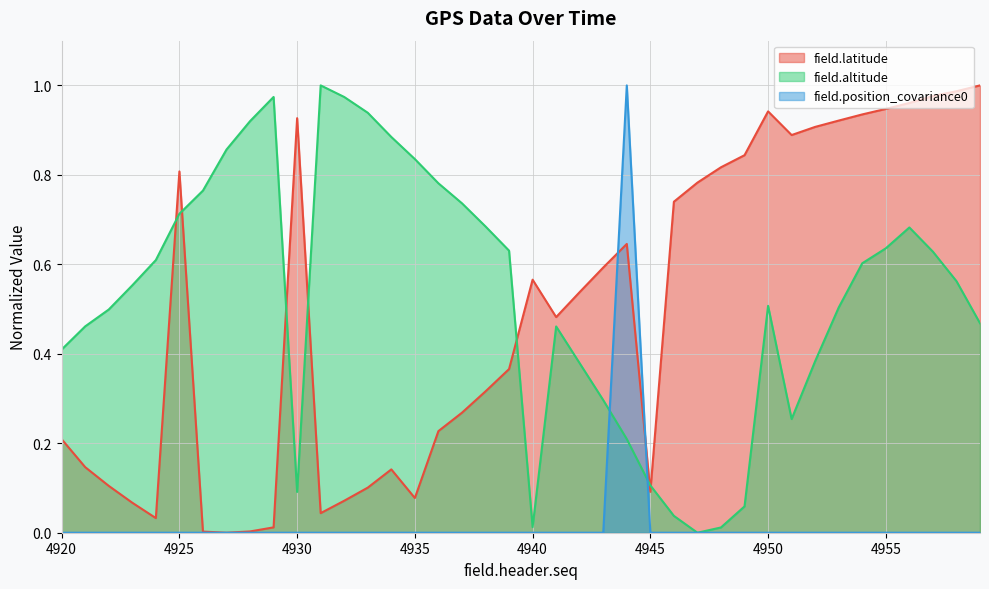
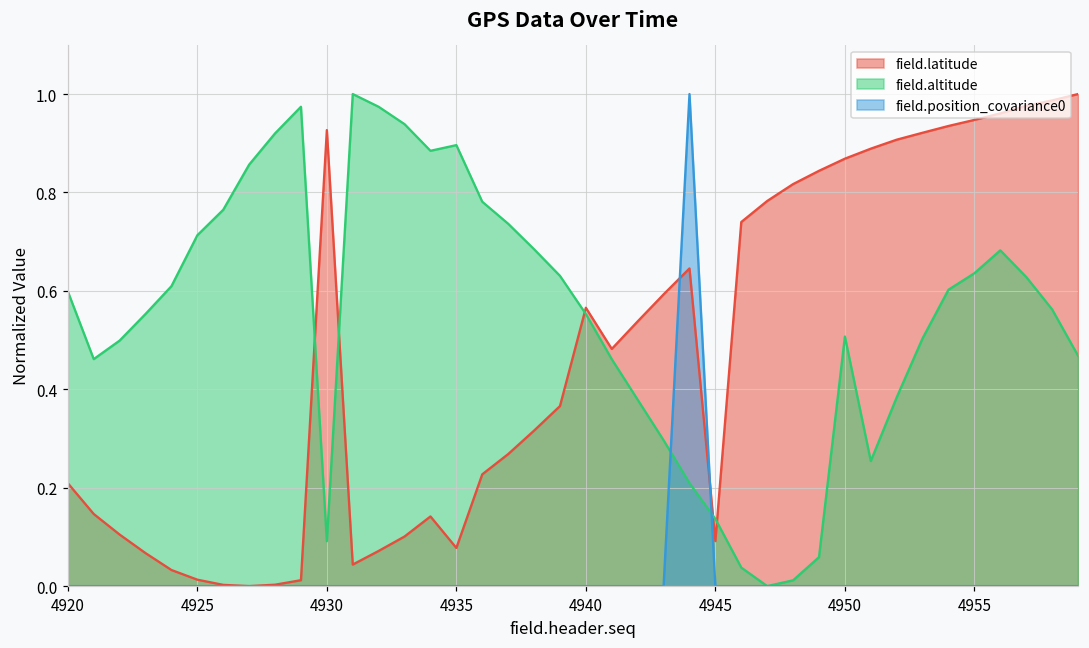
field.altitude, 4920: 0.41 -> 0.60
field.latitude, 4925: 0.81 -> 0.01
field.altitude, 4935: 0.84 -> 0.90
field.altitude, 4940: 0.01 -> 0.55
field.altitude, 4945: 0.11 -> 0.14
field.latitude, 4950: 0.94 -> 0.87
